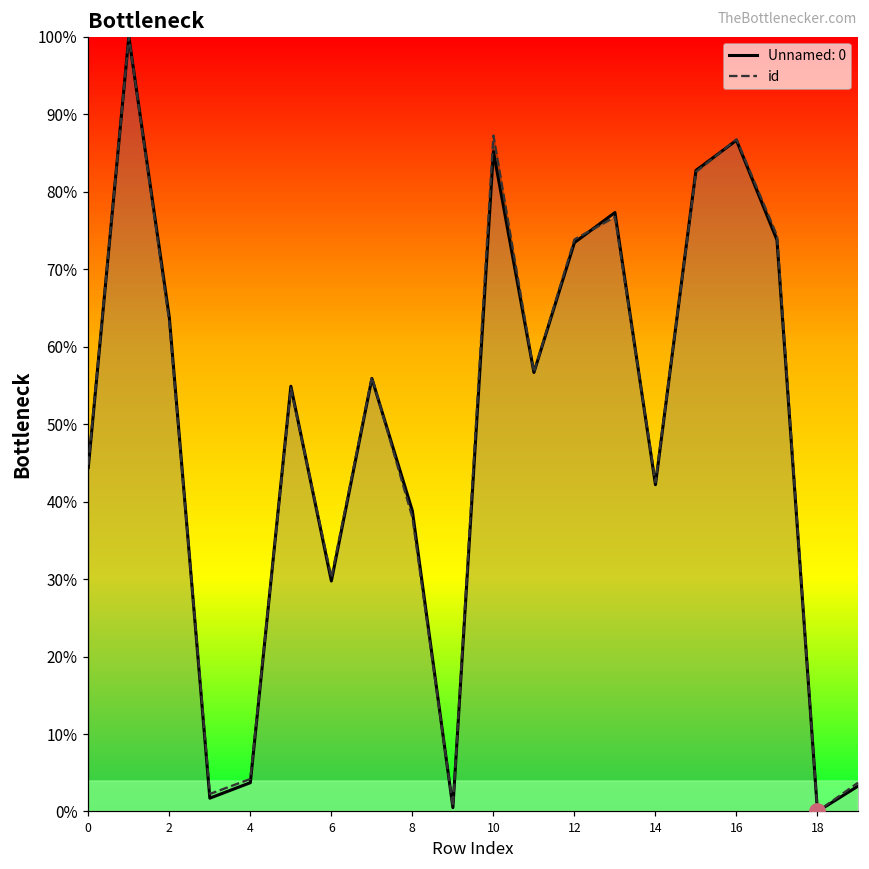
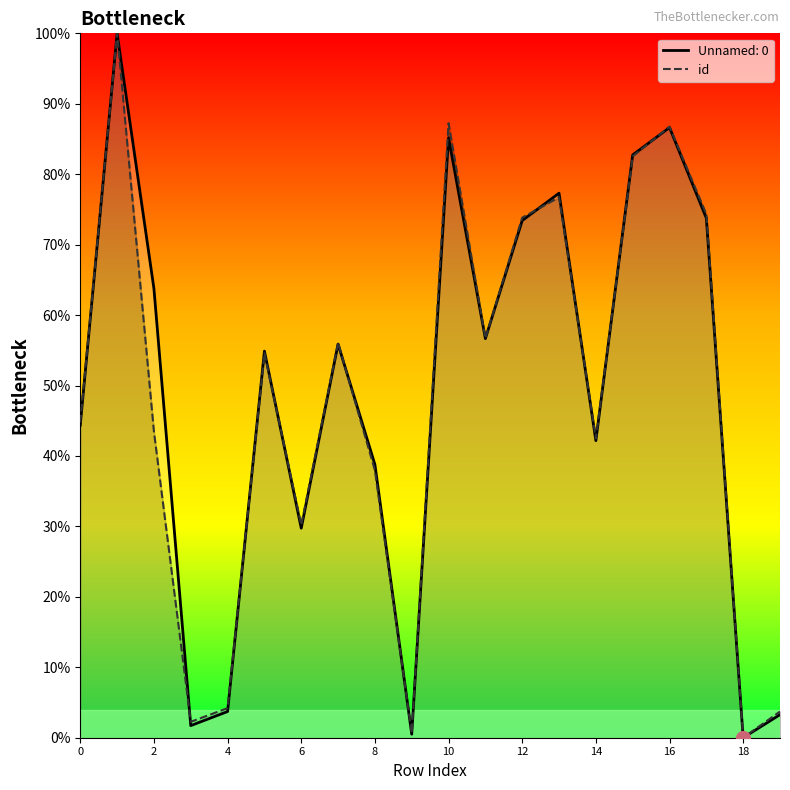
id, 2: 63% -> 43%
